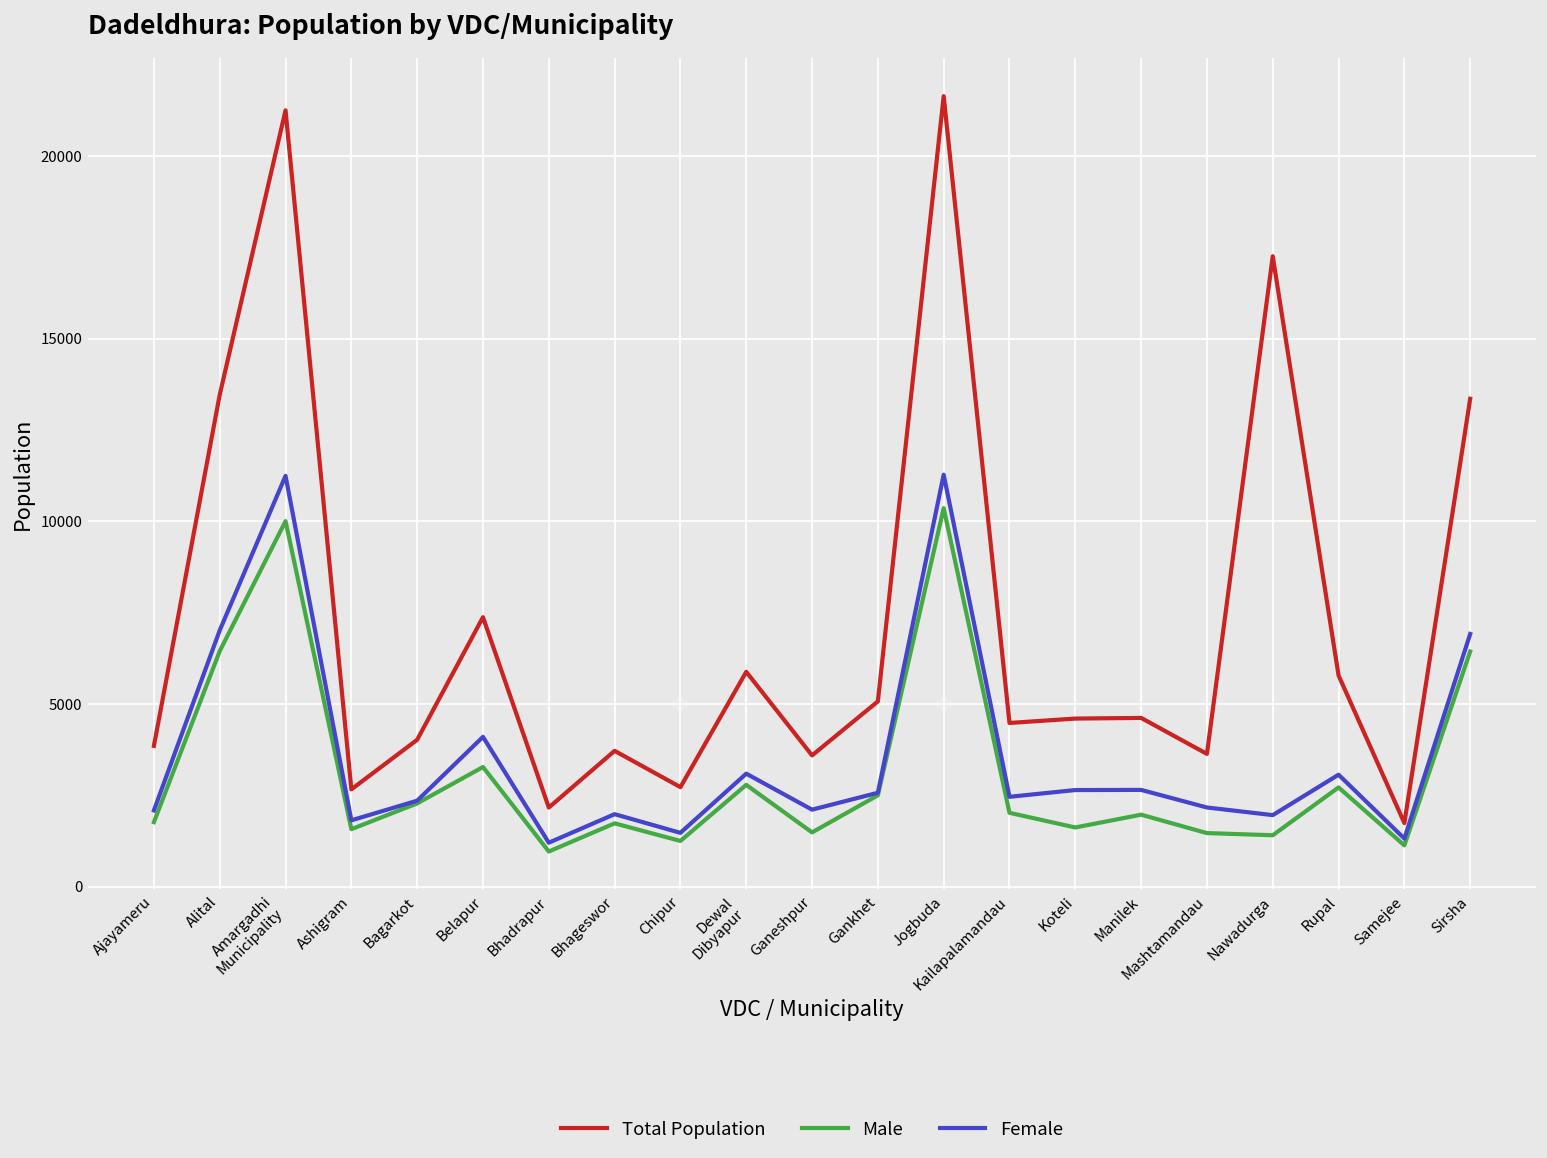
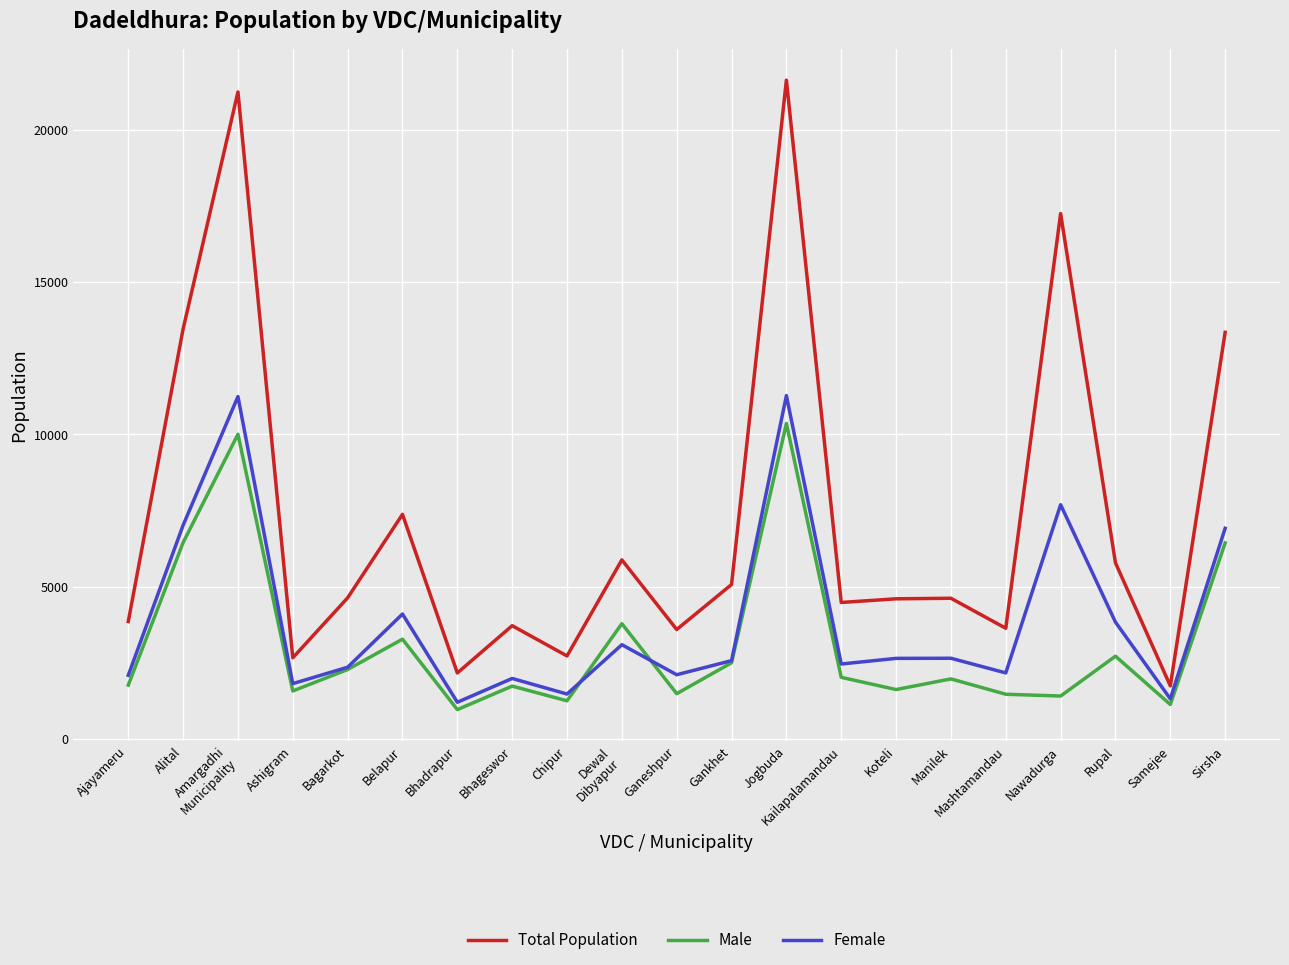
Total Population, Bagarkot: 4000 -> 4600
Male, Dewal Dibyapur: 2800 -> 3800
Female, Nawadurga: 2000 -> 7700
Female, Rupal: 3100 -> 3800
